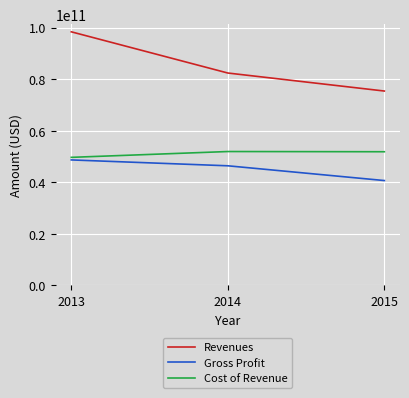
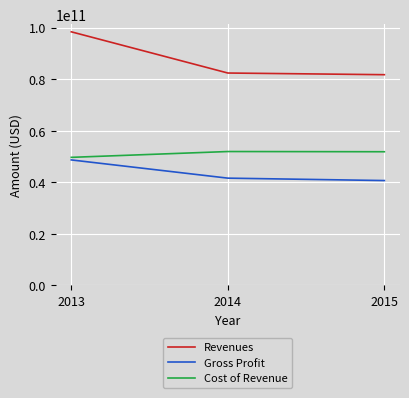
Gross Profit, 2014: 46000000000 -> 42000000000
Revenues, 2015: 75000000000 -> 82000000000
